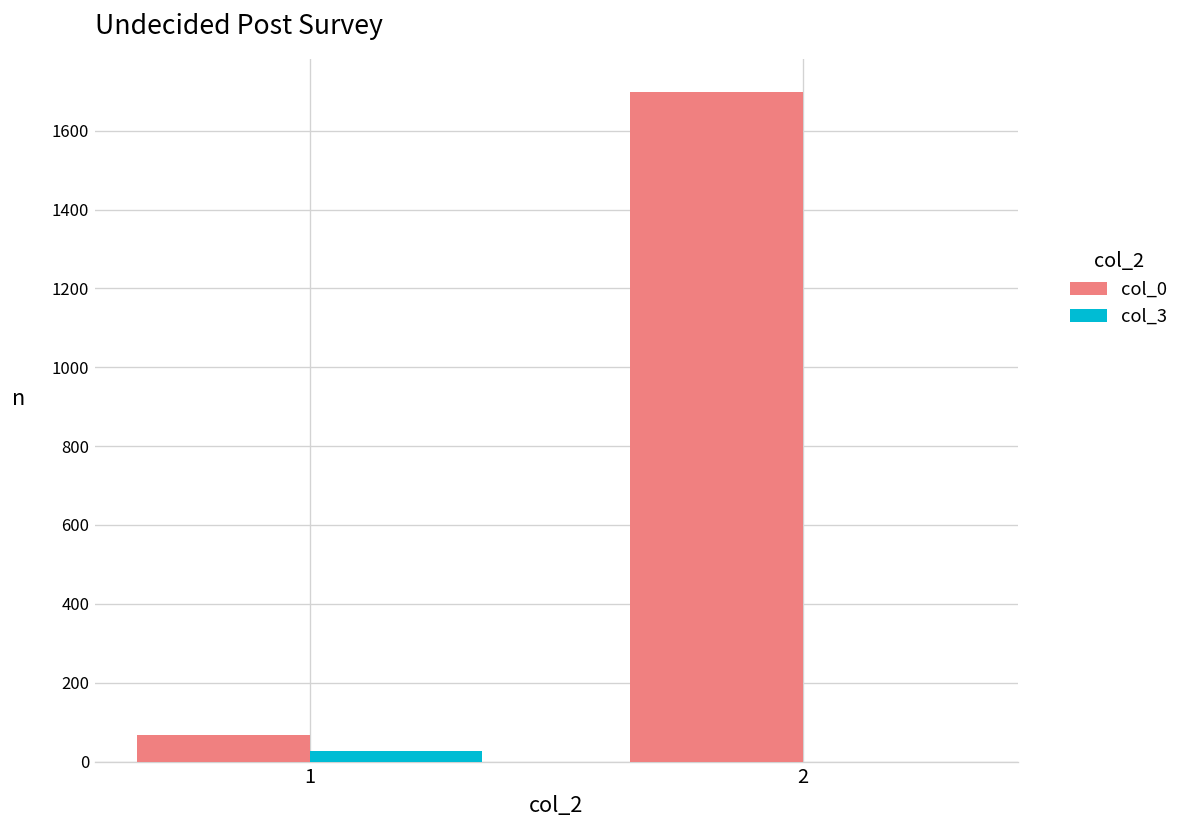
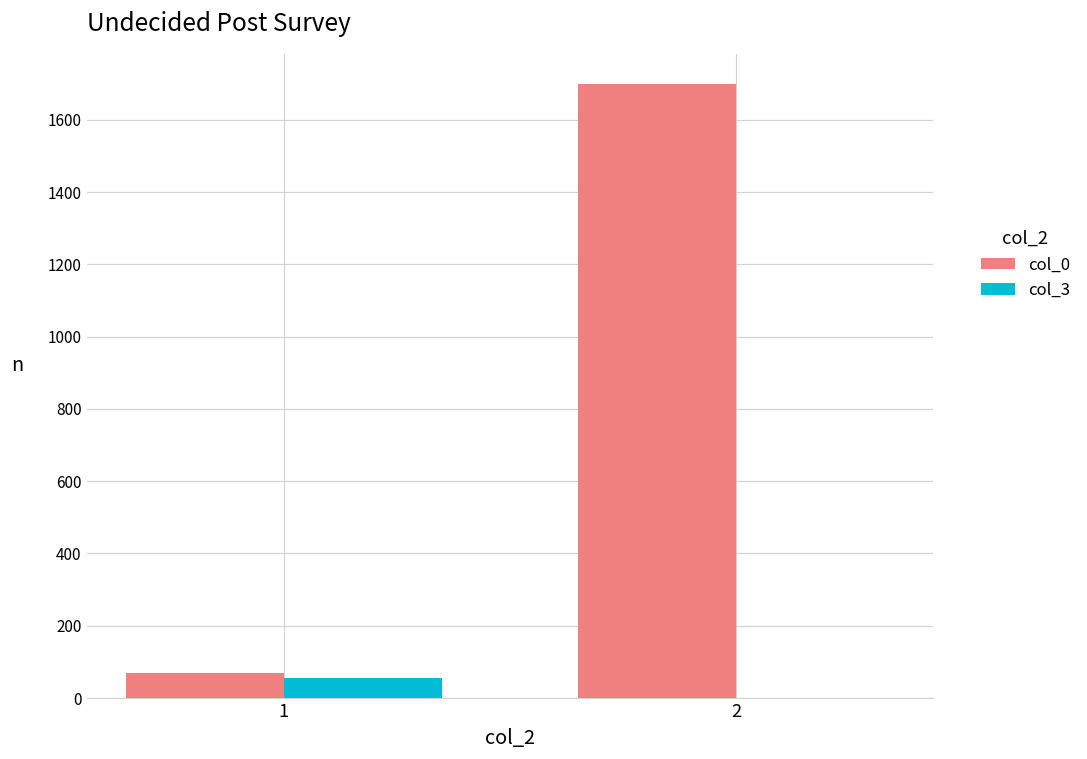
col_3, 1: 30 -> 60
